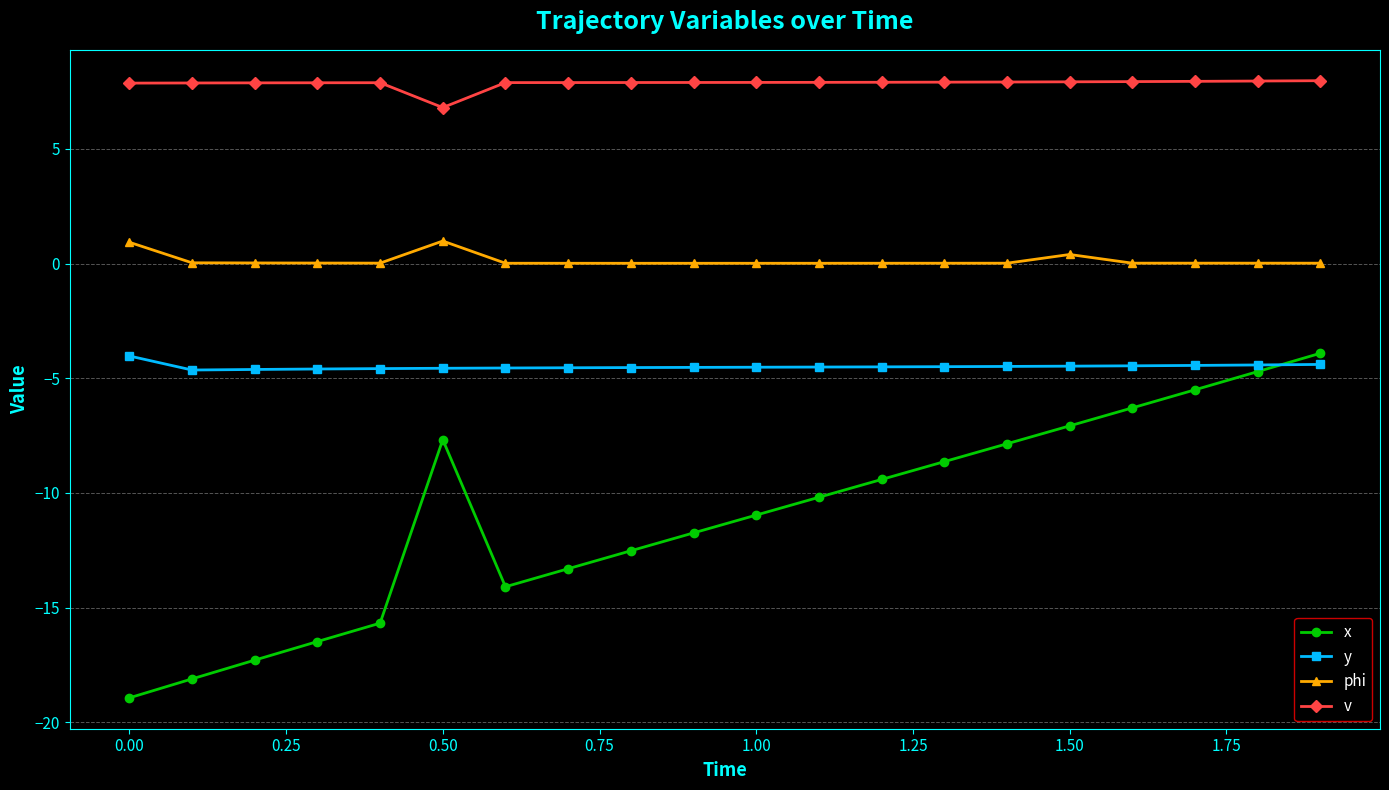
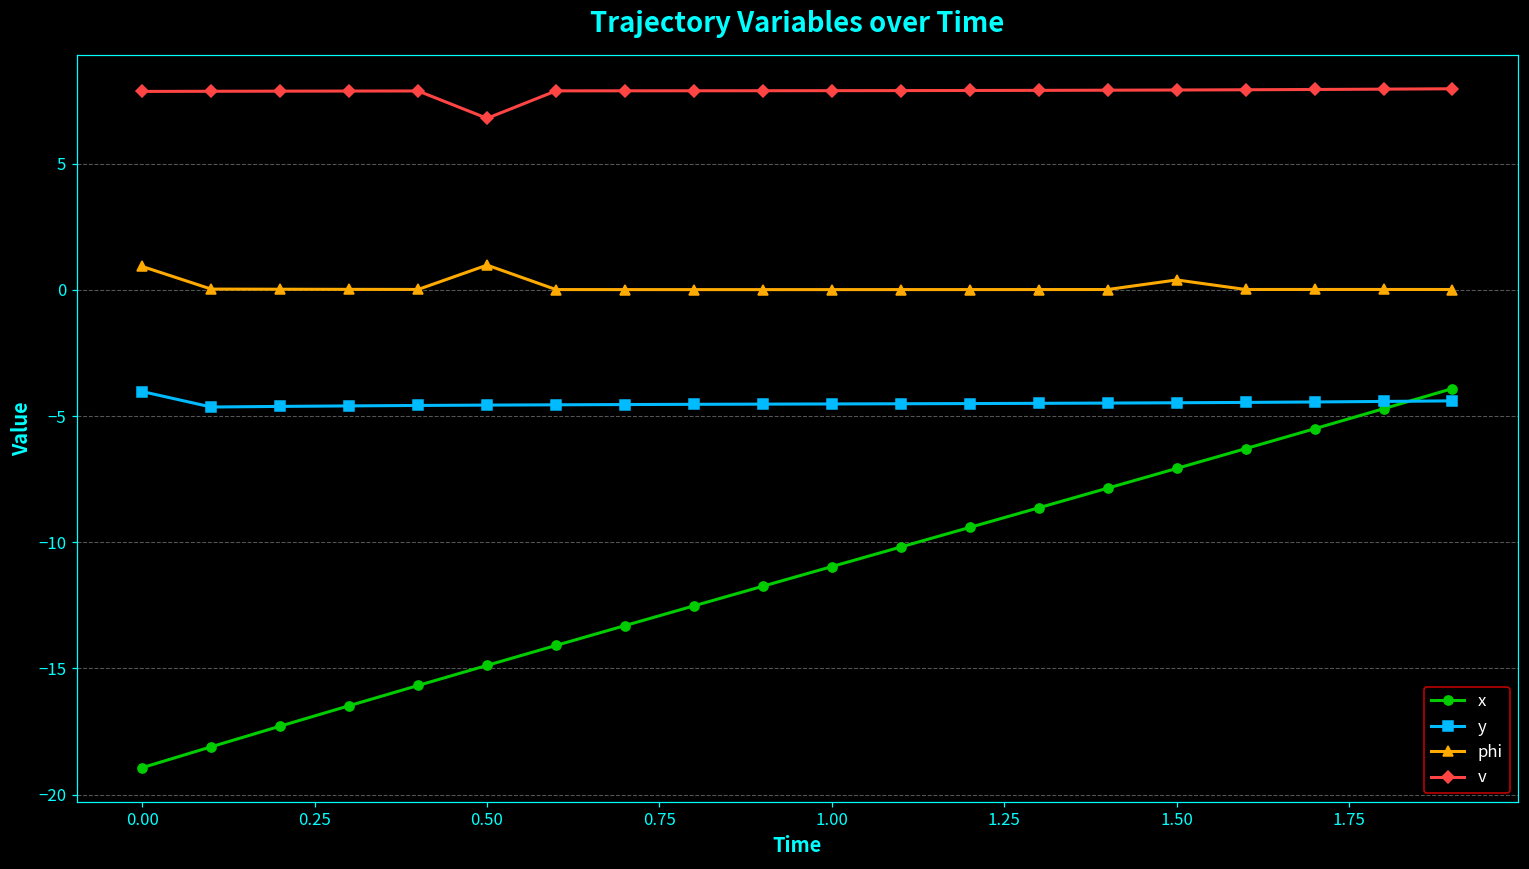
x, 0.50: -7.7 -> -14.9
